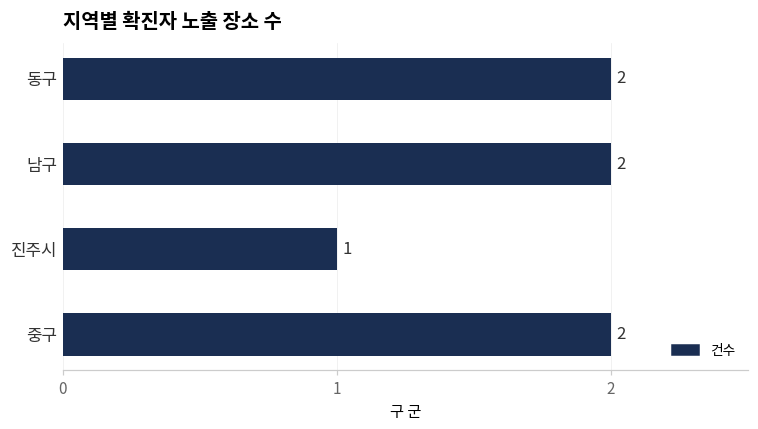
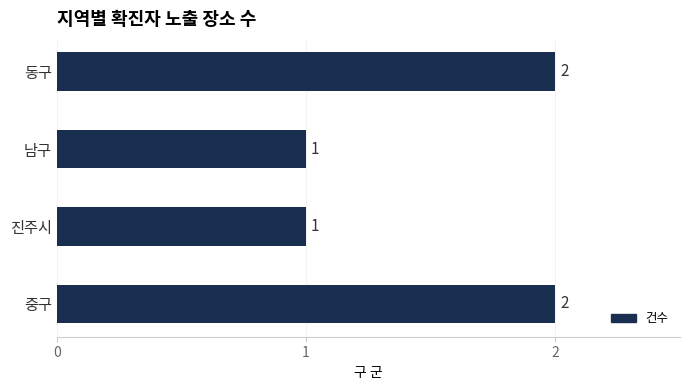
남구: 2 -> 1
